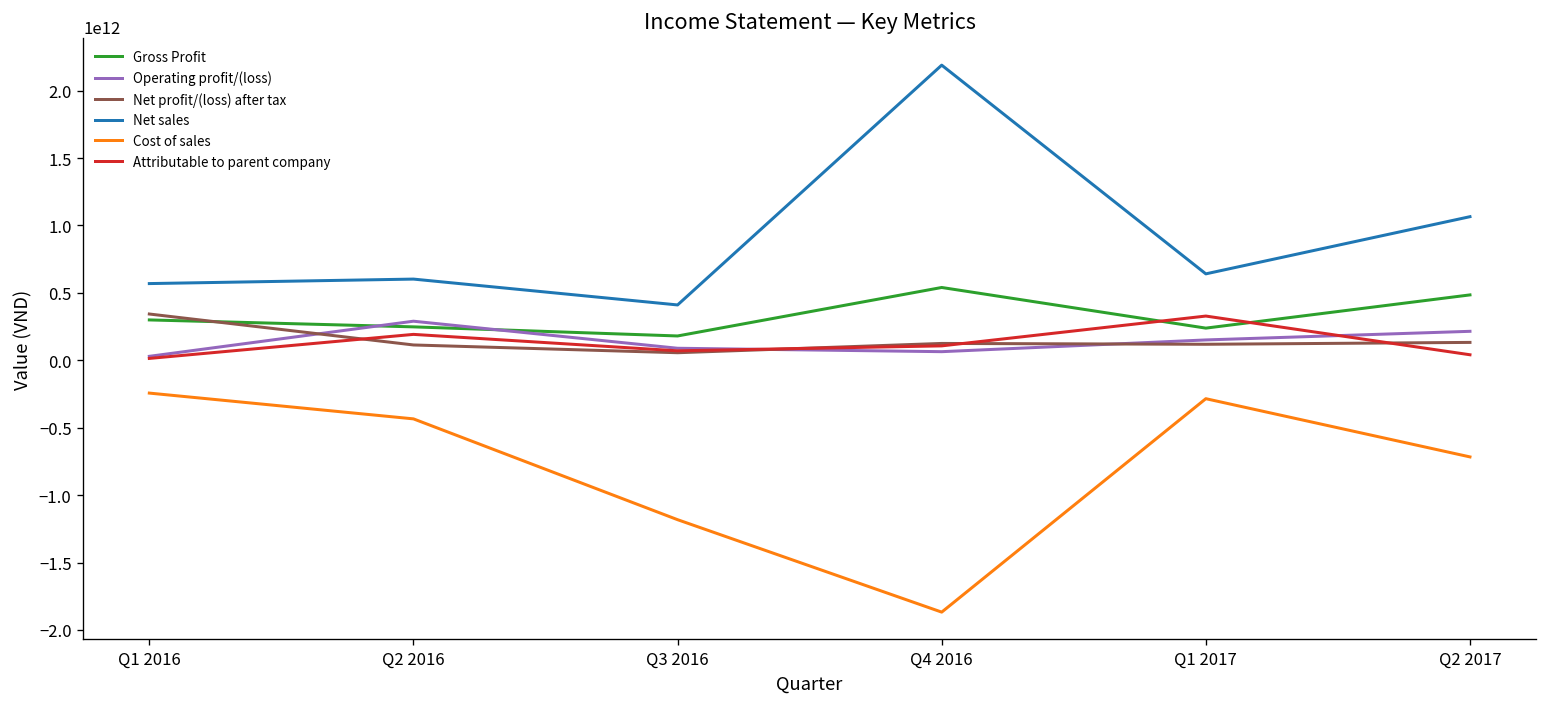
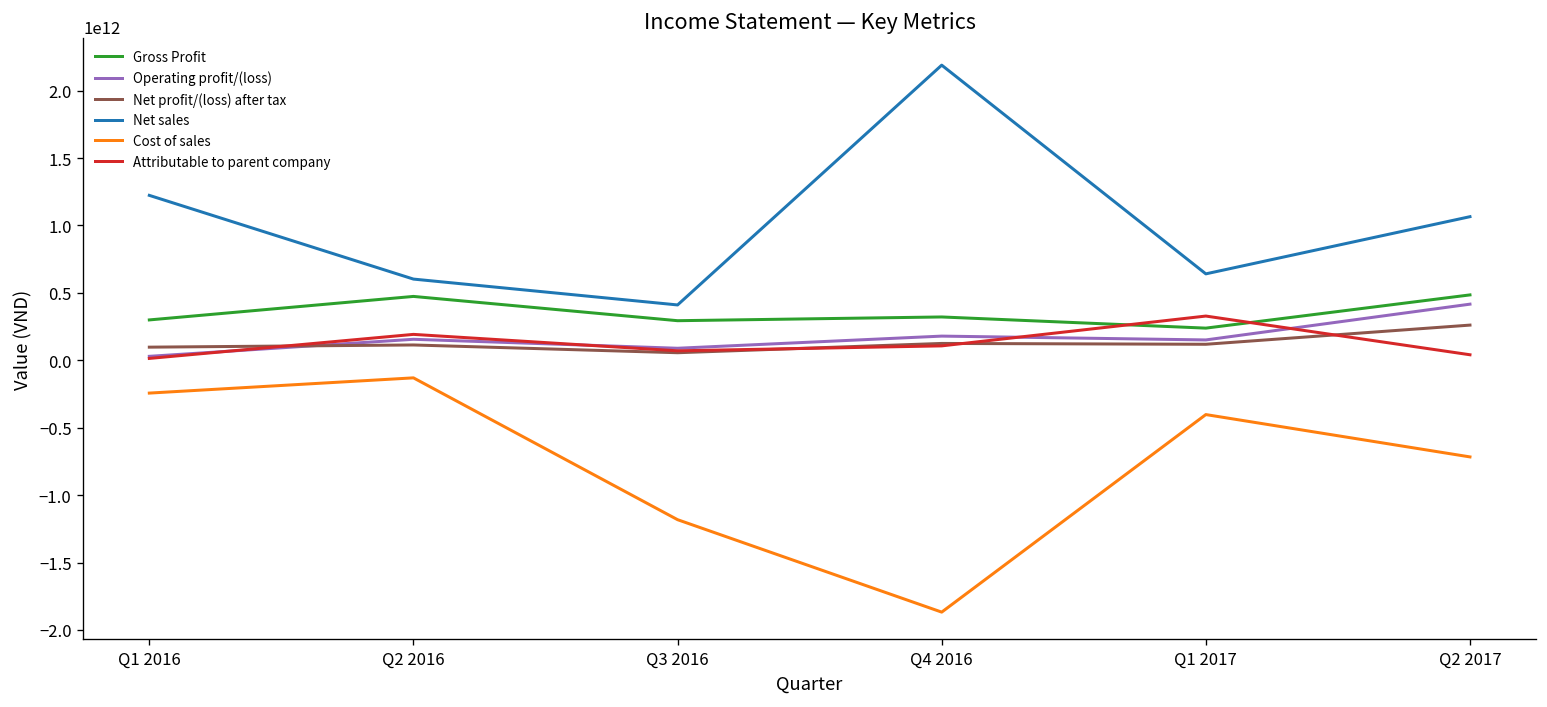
Net profit/(loss) after tax, Q1 2016: 340000000000 -> 100000000000
Net sales, Q1 2016: 570000000000 -> 1220000000000
Gross Profit, Q2 2016: 250000000000 -> 470000000000
Operating profit/(loss), Q2 2016: 290000000000 -> 160000000000
Cost of sales, Q2 2016: -430000000000 -> -130000000000
Gross Profit, Q3 2016: 180000000000 -> 290000000000
Gross Profit, Q4 2016: 540000000000 -> 320000000000
Operating profit/(loss), Q4 2016: 60000000000 -> 180000000000
Cost of sales, Q1 2017: -280000000000 -> -400000000000
Operating profit/(loss), Q2 2017: 220000000000 -> 420000000000
Net profit/(loss) after tax, Q2 2017: 130000000000 -> 260000000000
